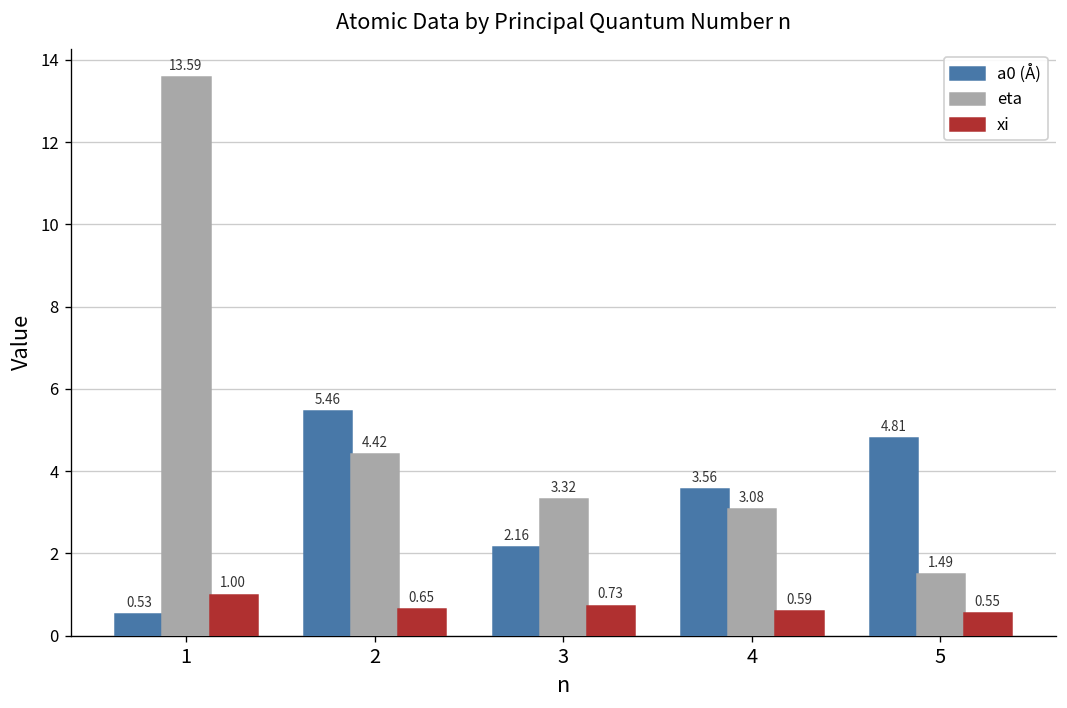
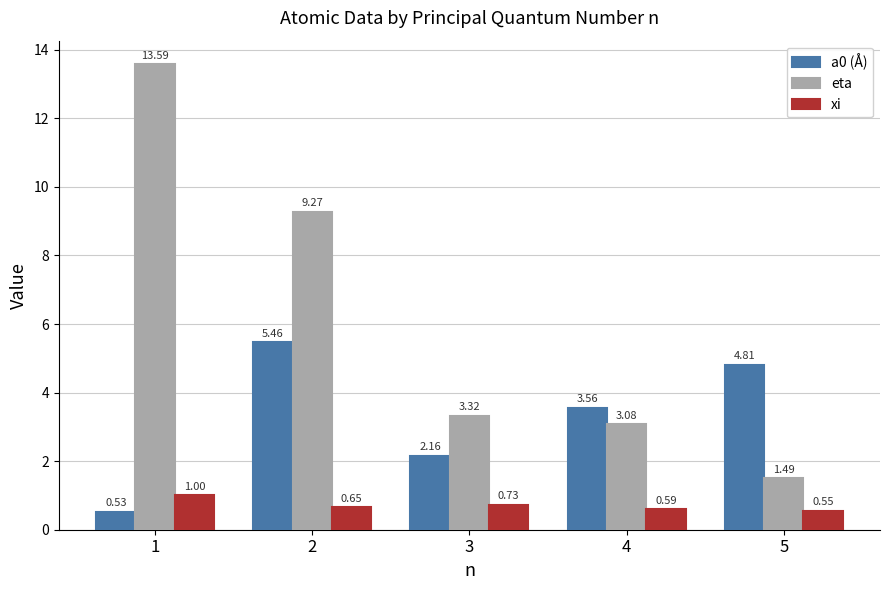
eta, 2: 4.42 -> 9.27
